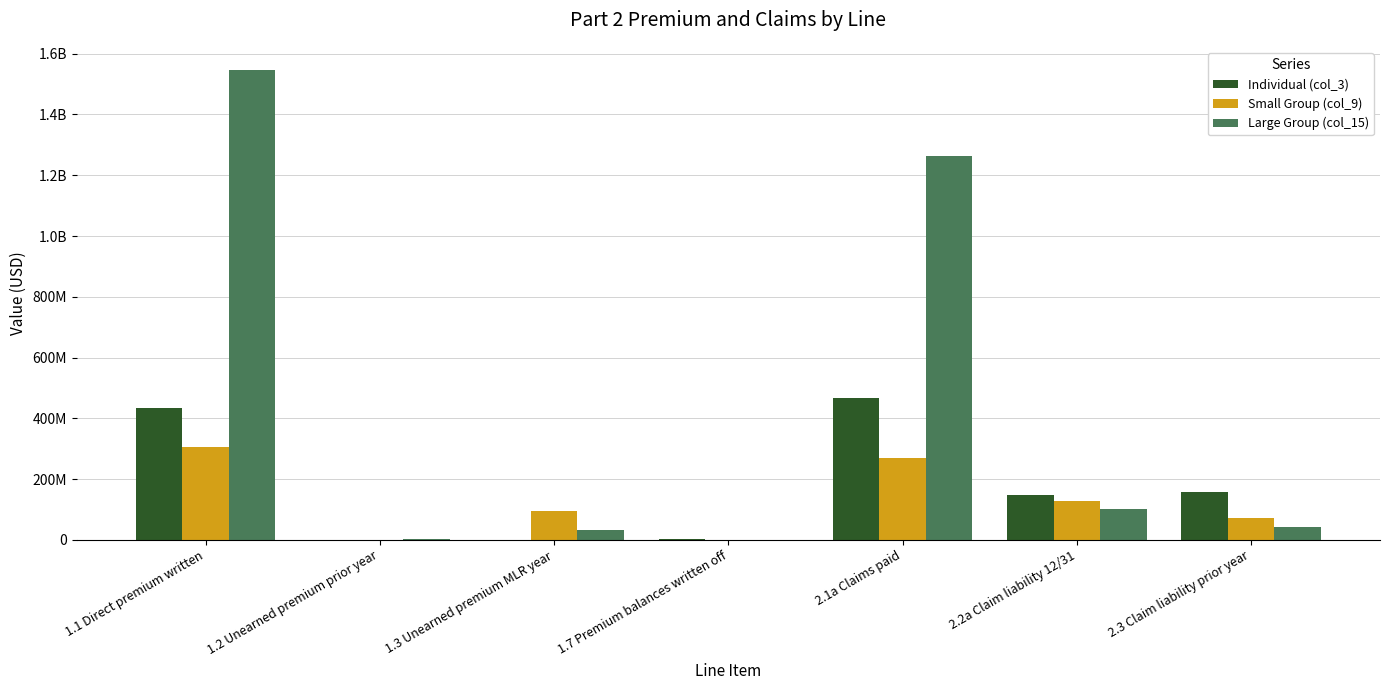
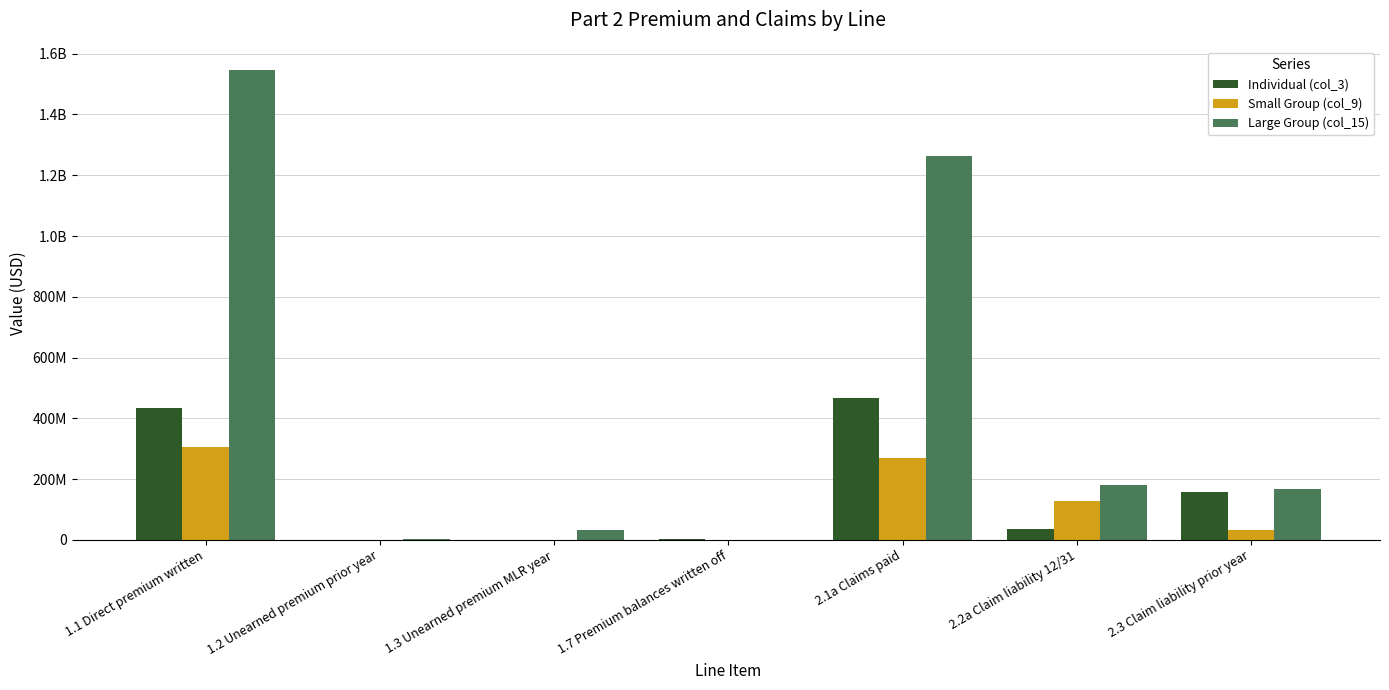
Small Group (col_9), 1.3 Unearned premium MLR year: 90000000 -> 0
Individual (col_3), 2.2a Claim liability 12/31: 150000000 -> 40000000
Large Group (col_15), 2.2a Claim liability 12/31: 100000000 -> 180000000
Small Group (col_9), 2.3 Claim liability prior year: 70000000 -> 30000000
Large Group (col_15), 2.3 Claim liability prior year: 40000000 -> 170000000
